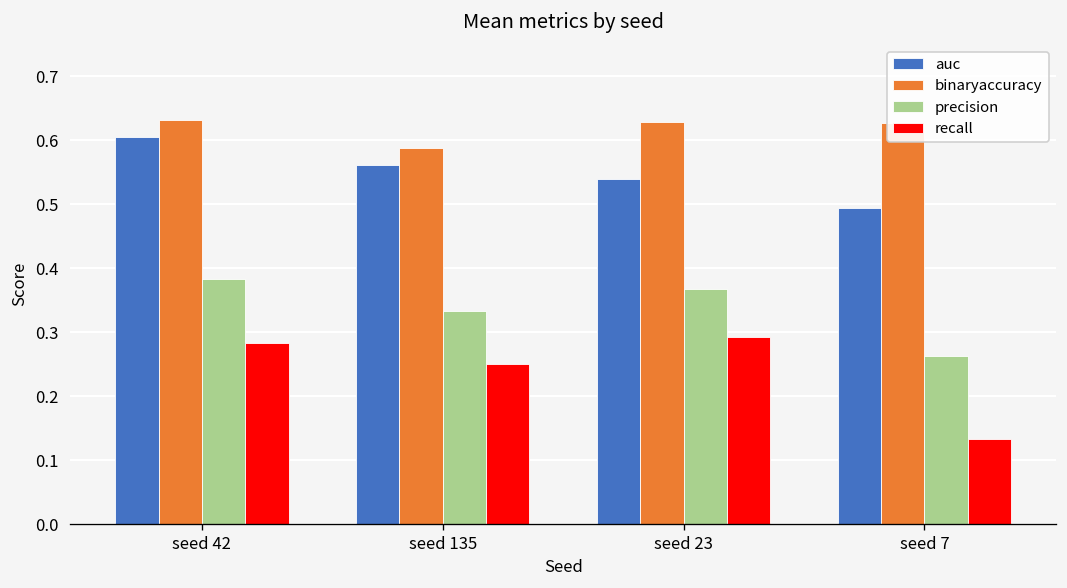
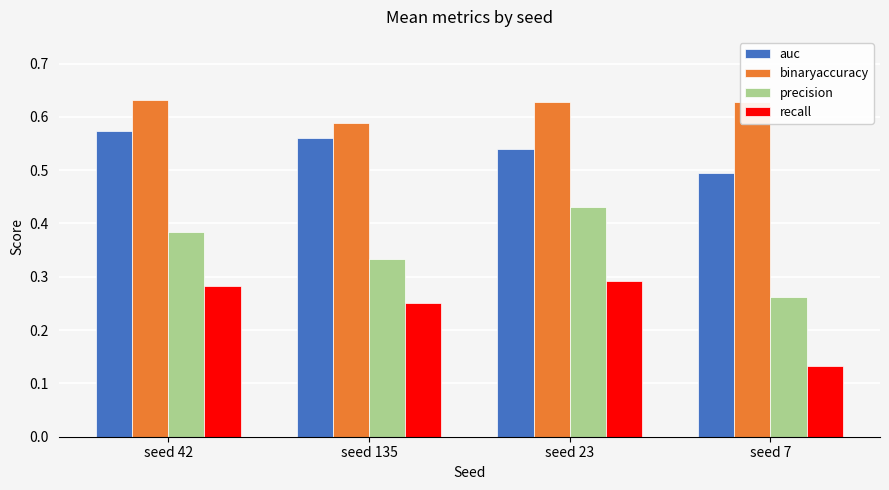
auc, seed 42: 0.61 -> 0.57
precision, seed 23: 0.37 -> 0.43
